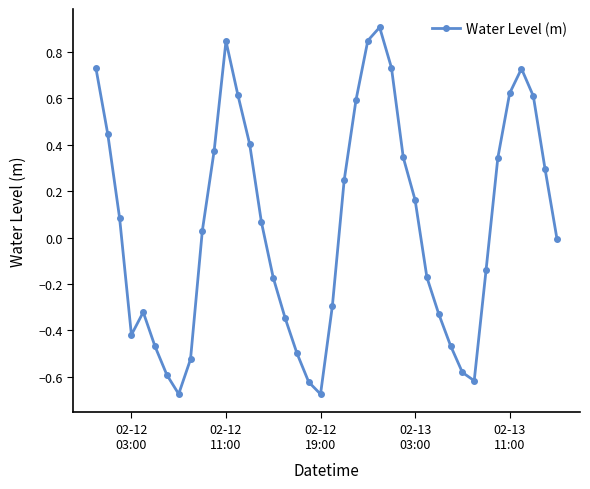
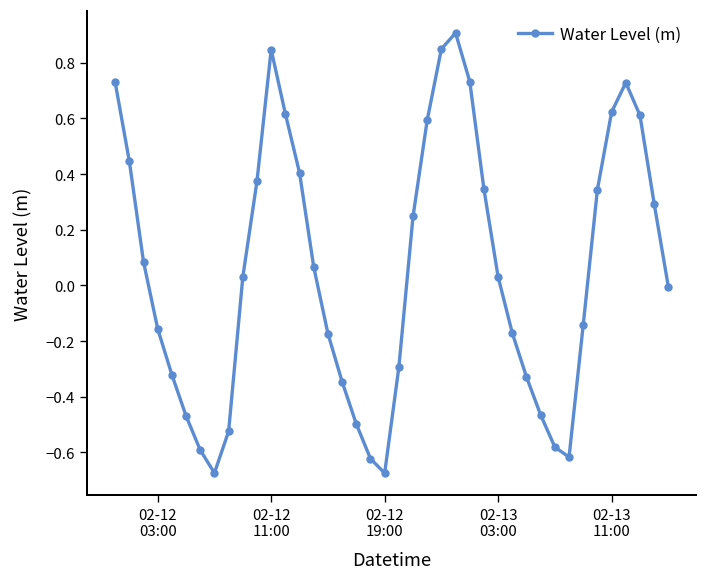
02-12 03:00: -0.42 -> -0.16
02-13 03:00: 0.16 -> 0.03
